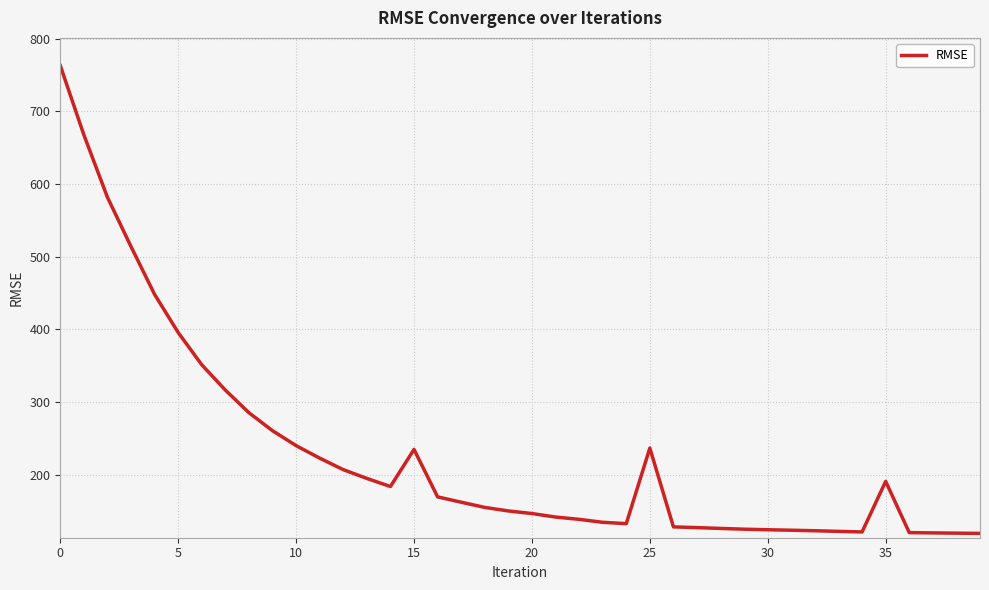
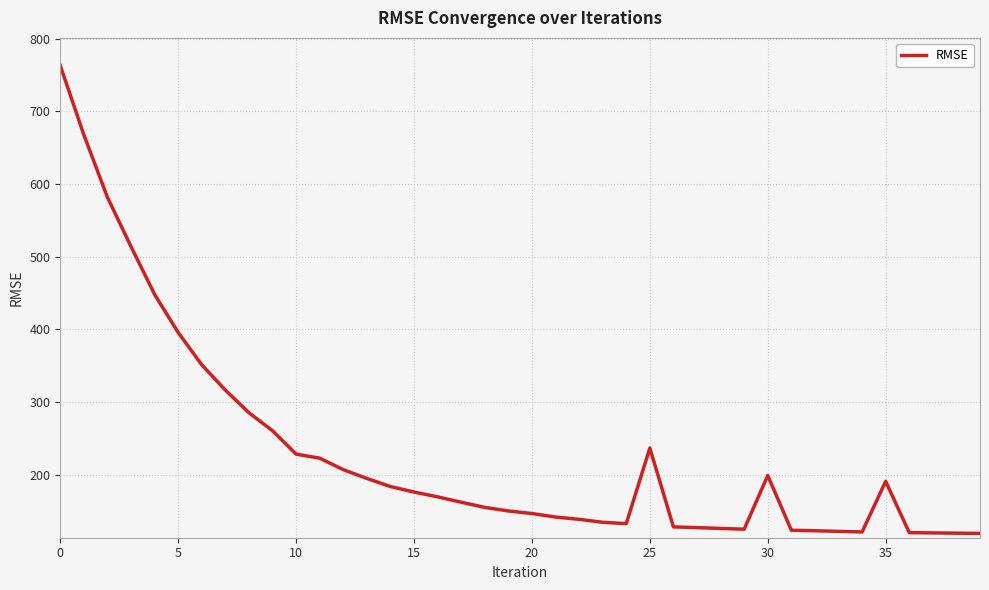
10: 240 -> 230
15: 230 -> 180
30: 120 -> 200
